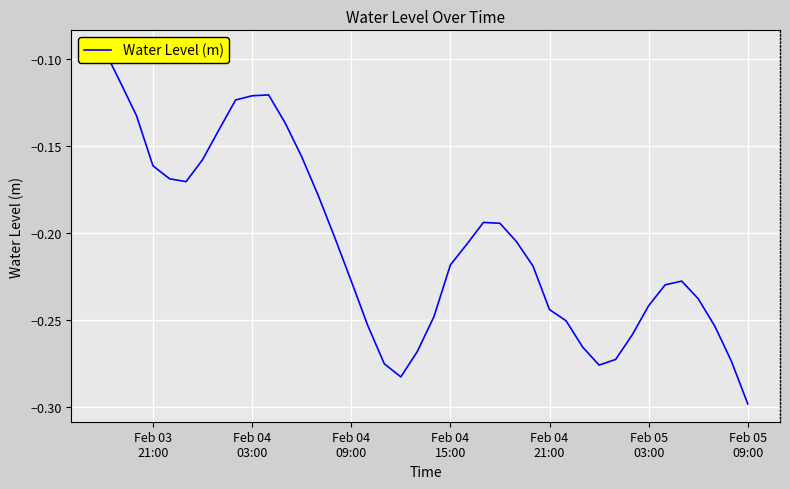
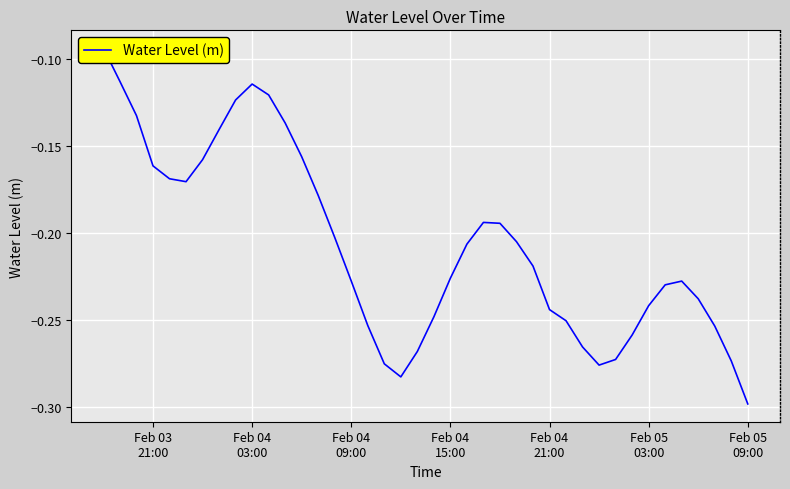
Feb 04 03:00: -0.121 -> -0.114
Feb 04 15:00: -0.218 -> -0.226
